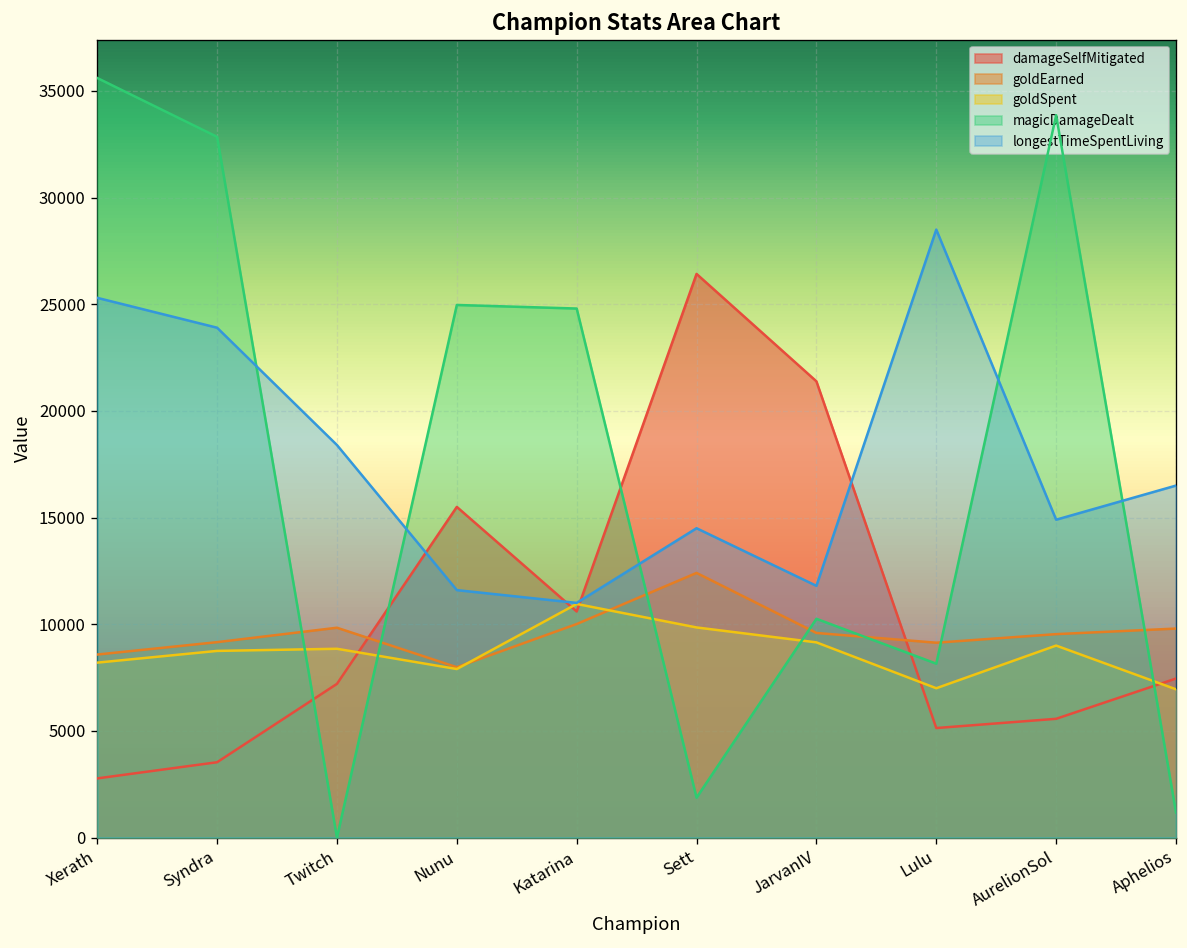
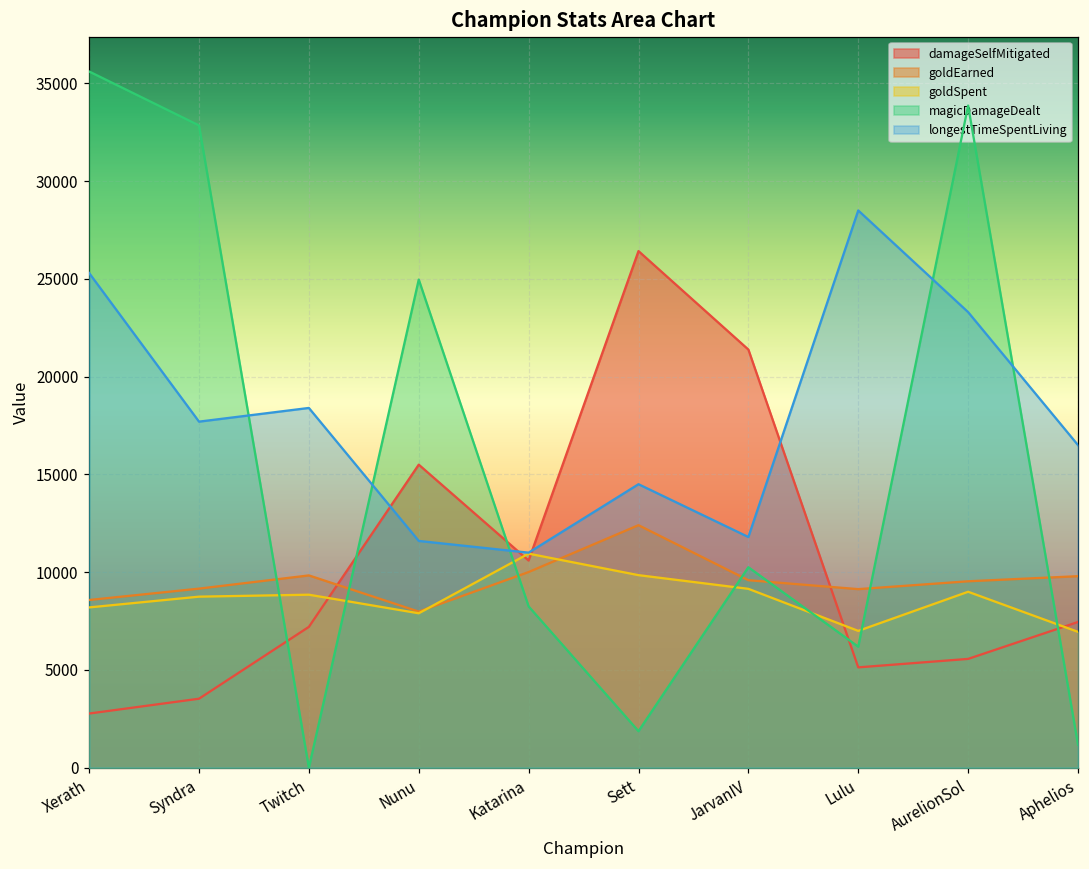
longestTimeSpentLiving, Syndra: 23900 -> 17700
magicDamageDealt, Katarina: 24800 -> 8300
magicDamageDealt, Lulu: 8200 -> 6200
longestTimeSpentLiving, AurelionSol: 14900 -> 23300
